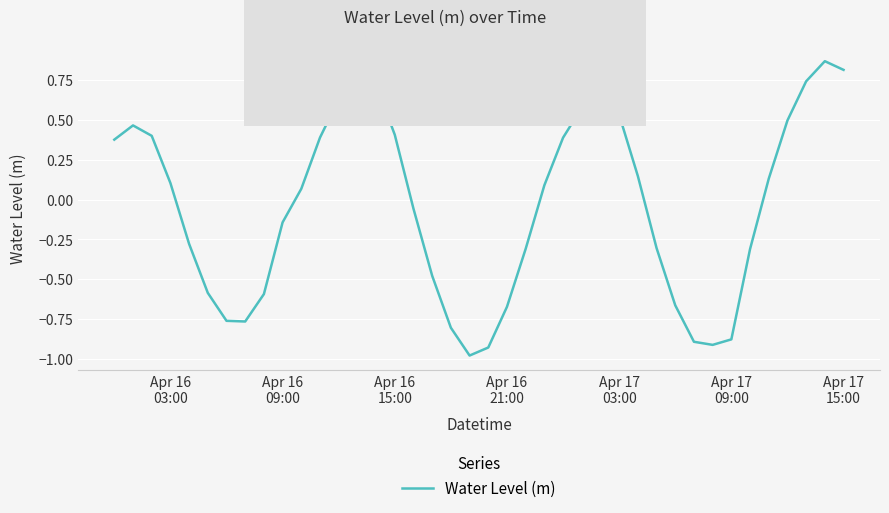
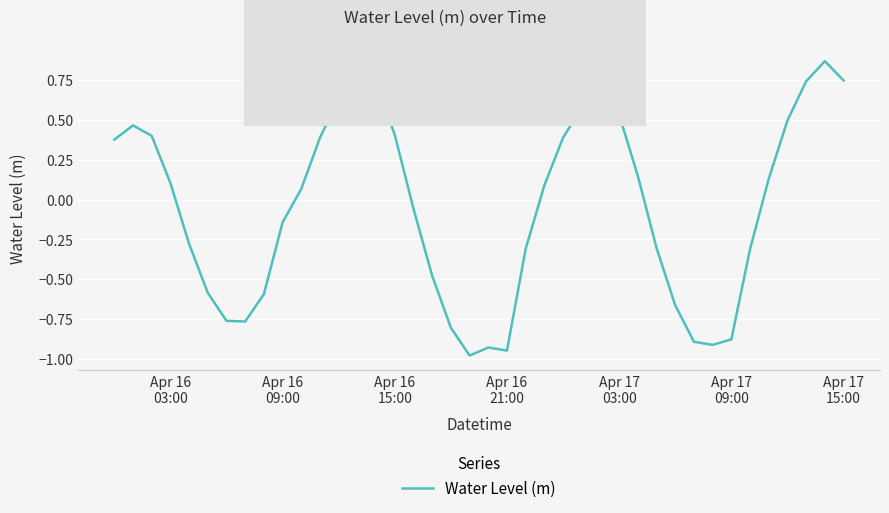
Apr 16 21:00: -0.67 -> -0.95
Apr 17 15:00: 0.81 -> 0.75
